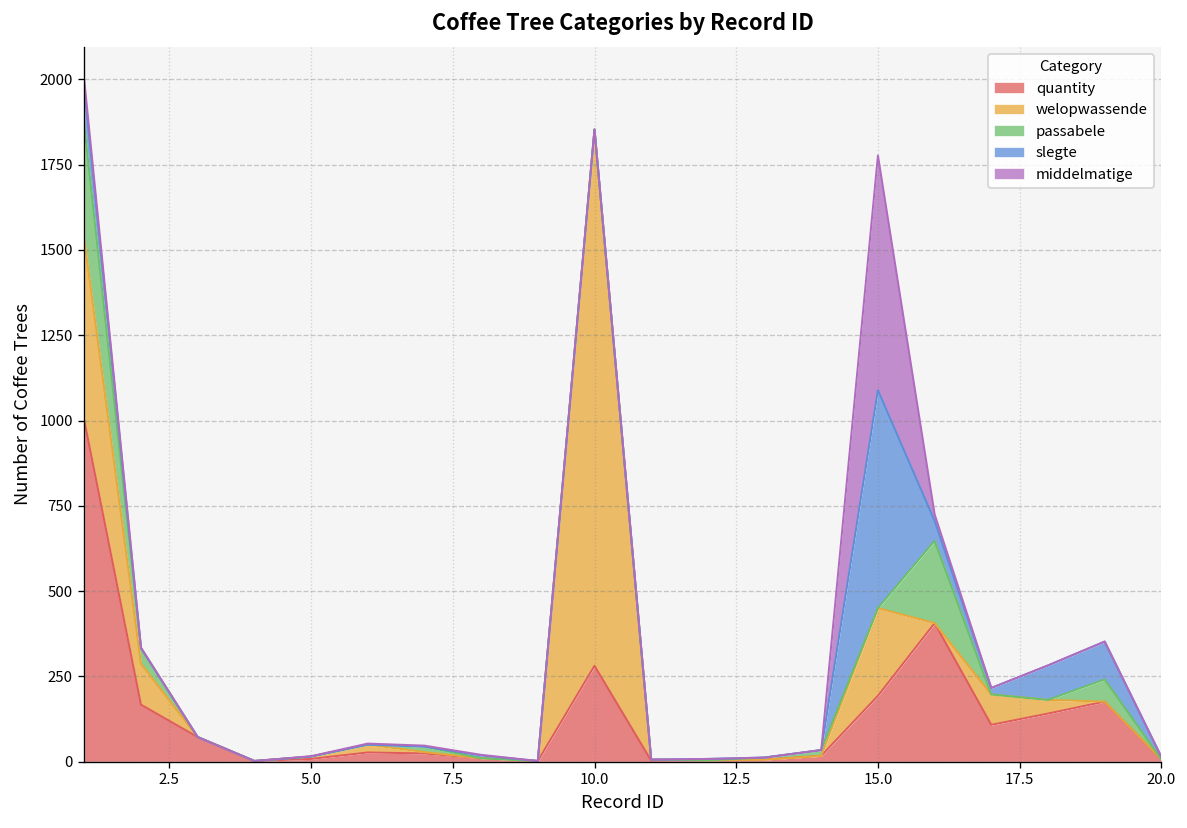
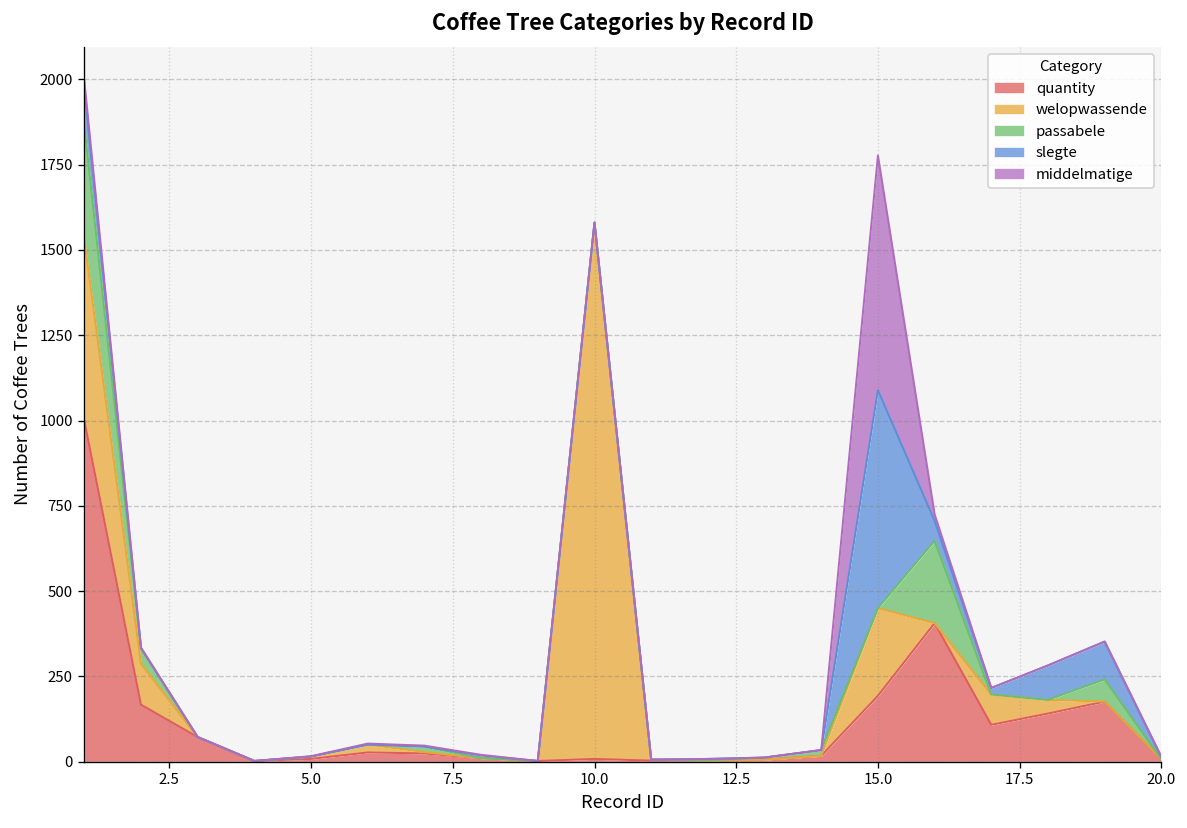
quantity, 10.0: 280 -> 10
